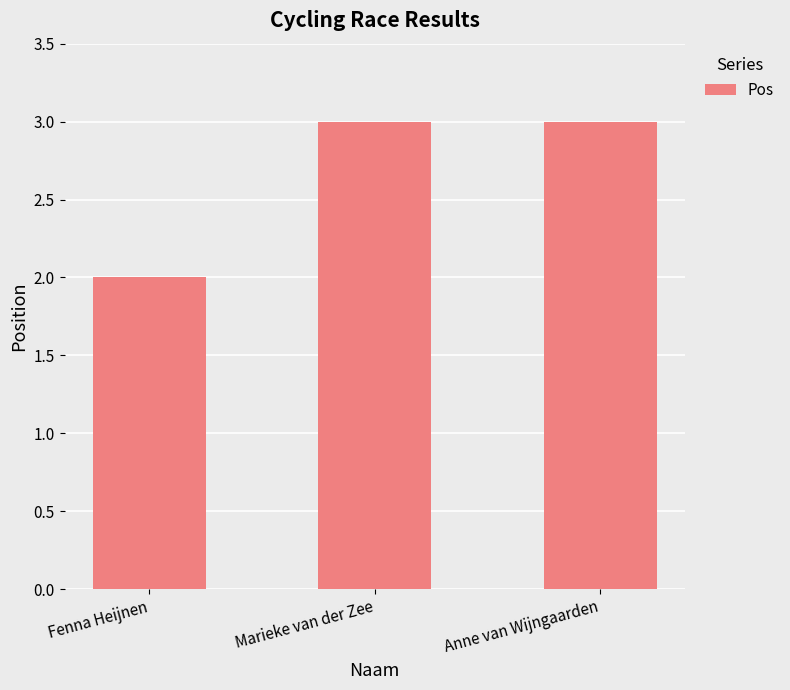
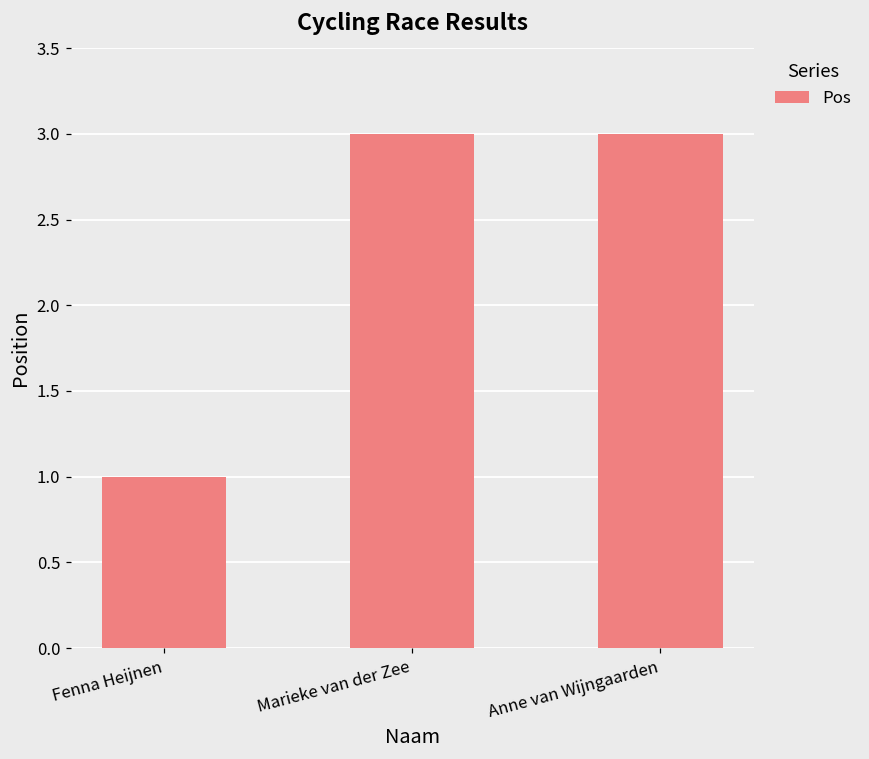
Fenna Heijnen: 2 -> 1
